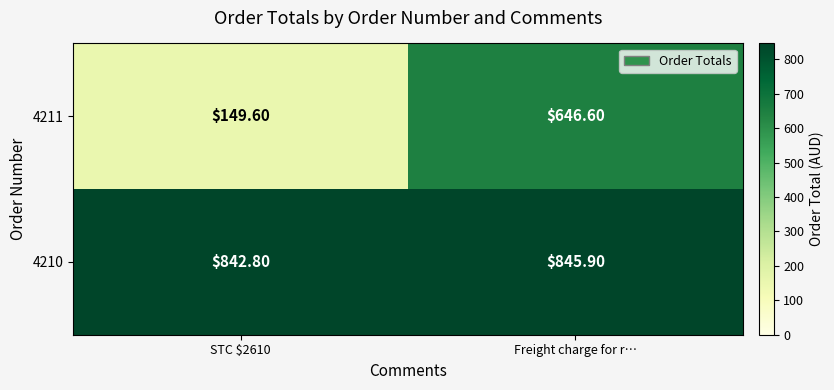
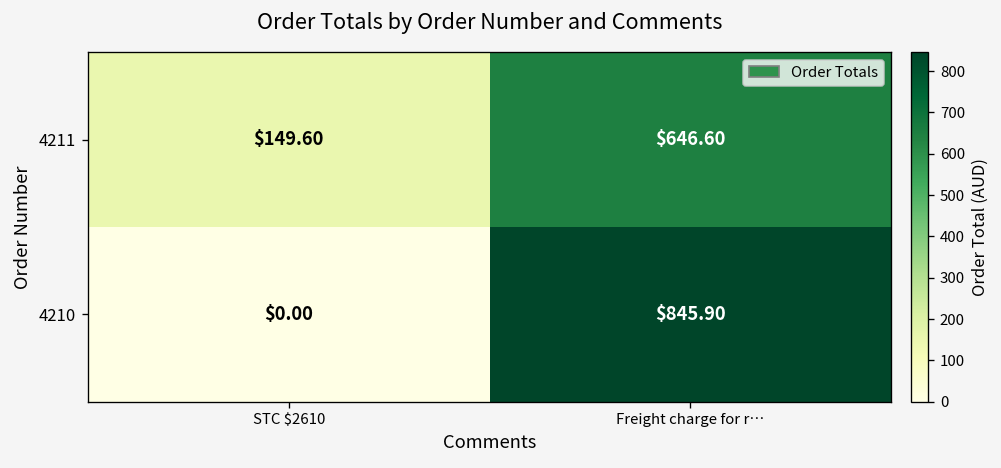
4210, STC $2610: $842.80 -> $0.00
